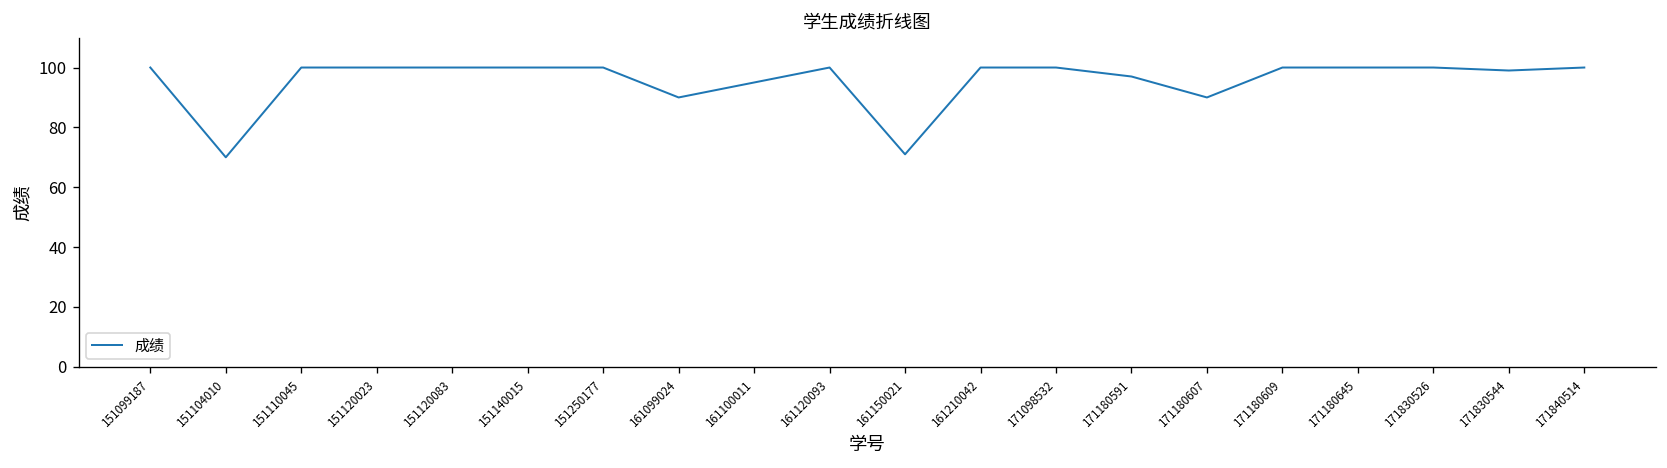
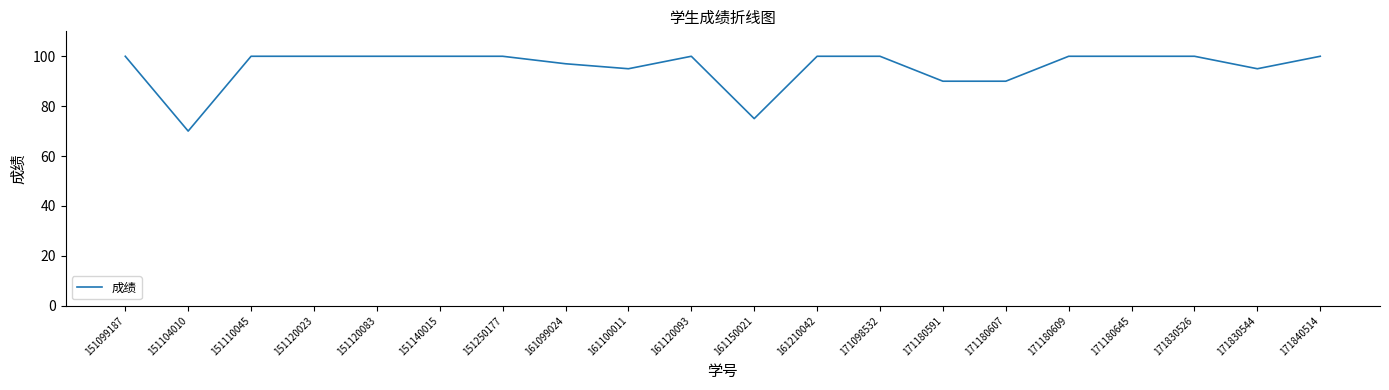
161099024: 90 -> 97
161150021: 71 -> 75
171180591: 97 -> 90
171830544: 99 -> 95
